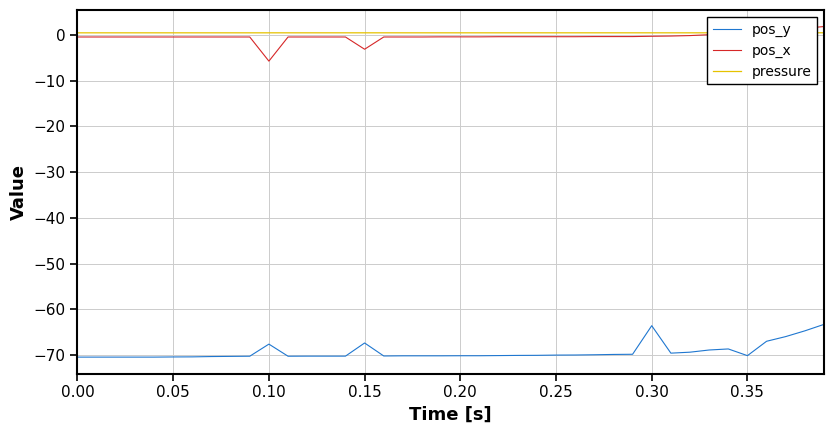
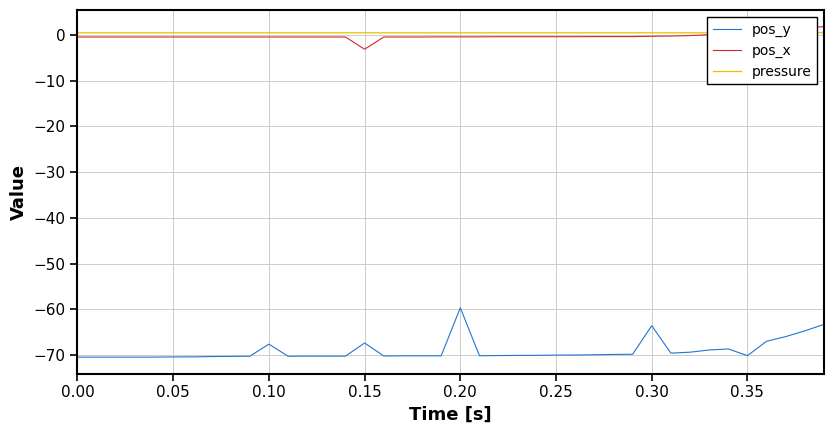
pos_x, 0.10: -6 -> 0
pos_y, 0.20: -70 -> -60
